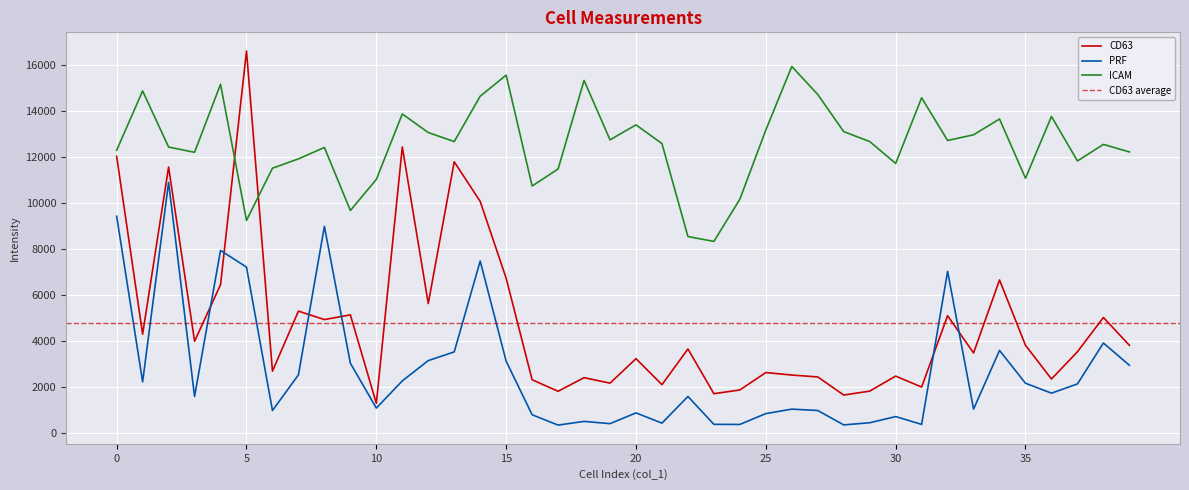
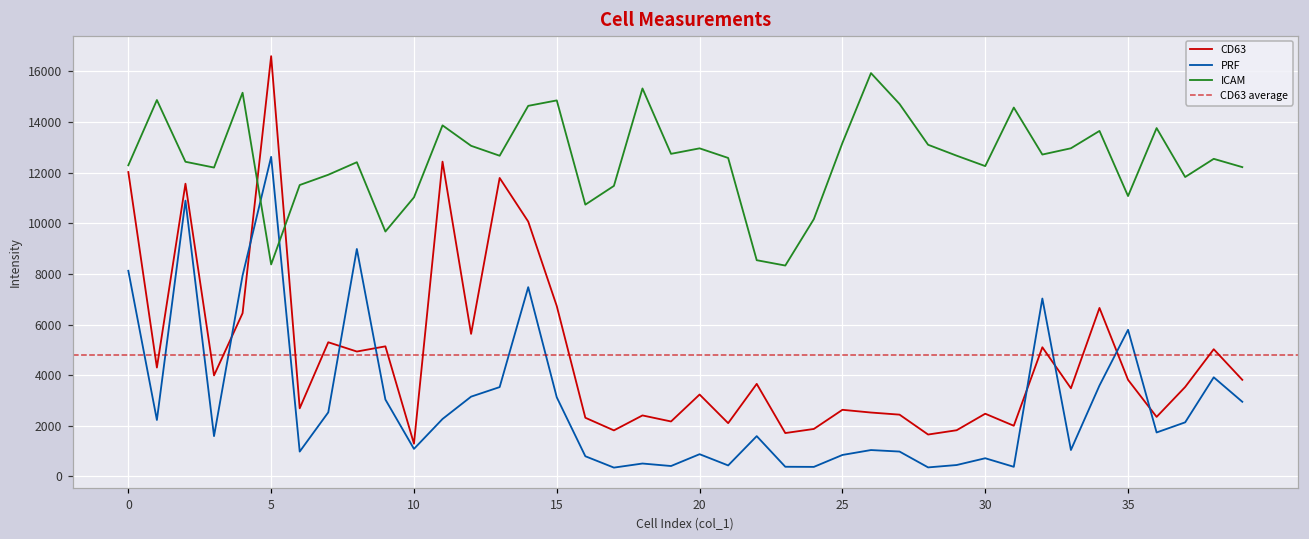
PRF, 0: 9400 -> 8100
PRF, 5: 7200 -> 12600
ICAM, 5: 9200 -> 8400
ICAM, 15: 15600 -> 14900
ICAM, 20: 13400 -> 13000
ICAM, 30: 11700 -> 12300
PRF, 35: 2200 -> 5800
